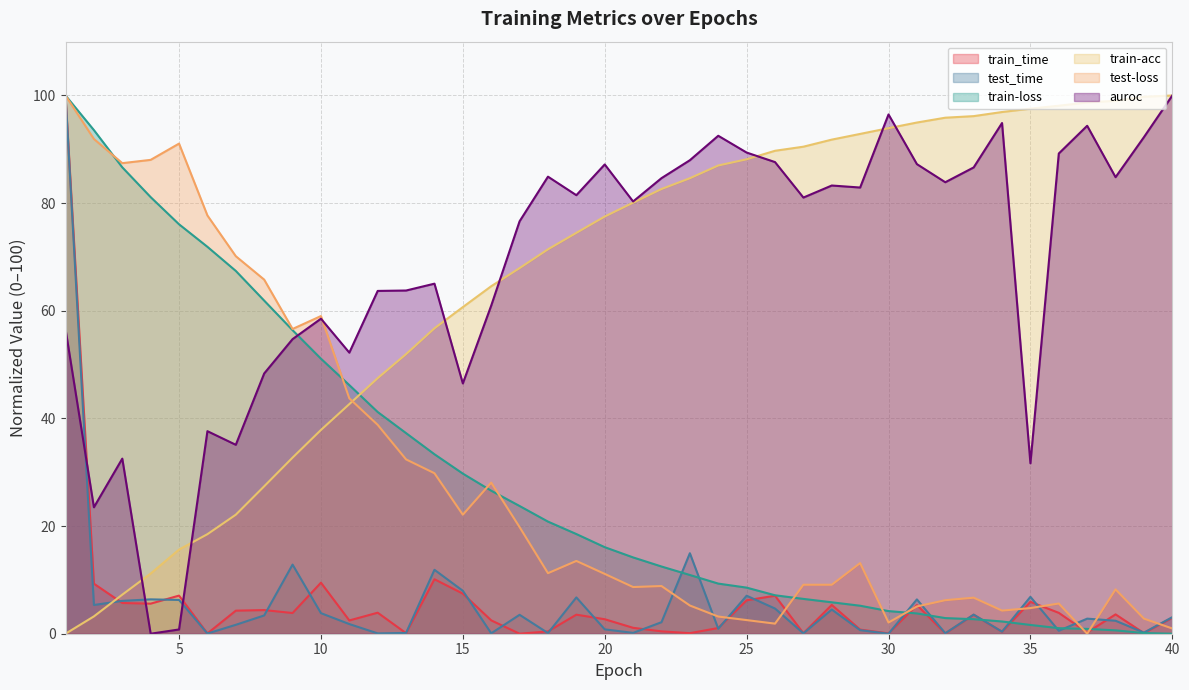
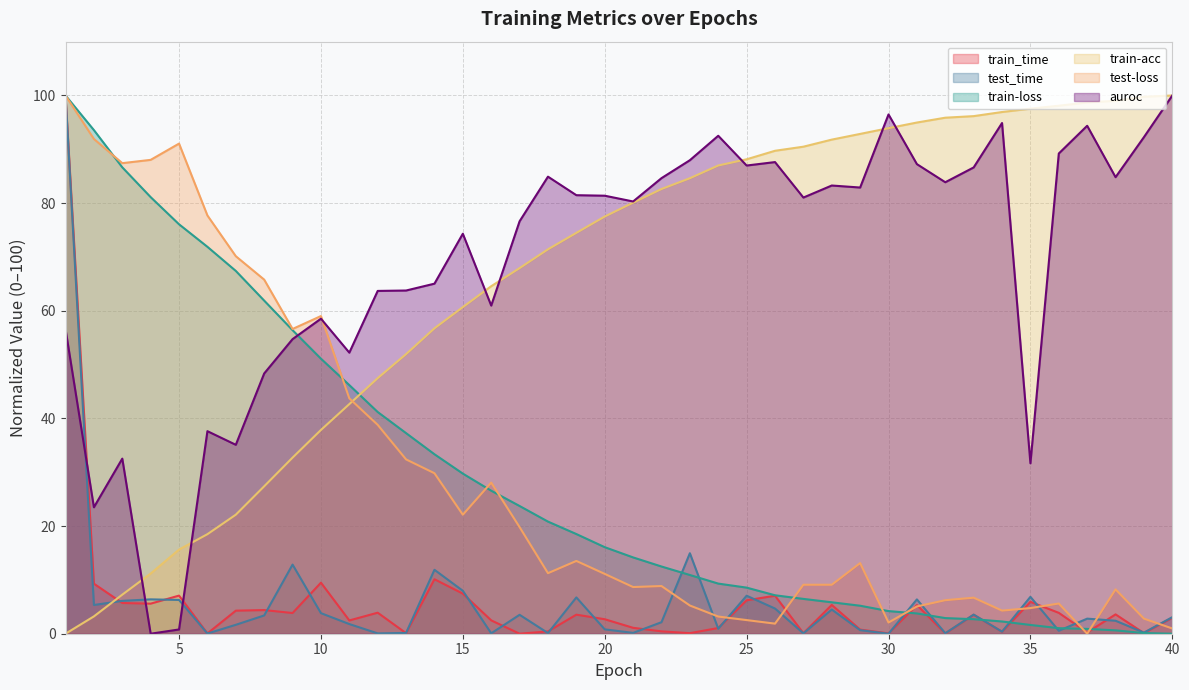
auroc, 15: 47 -> 74
auroc, 20: 87 -> 81
auroc, 25: 89 -> 87
